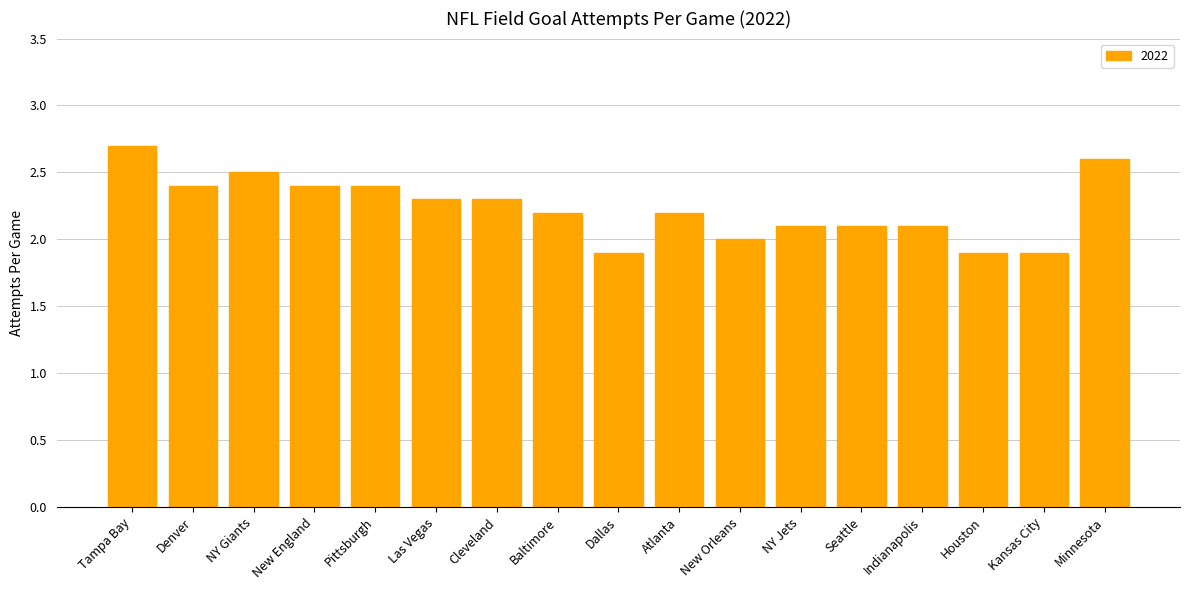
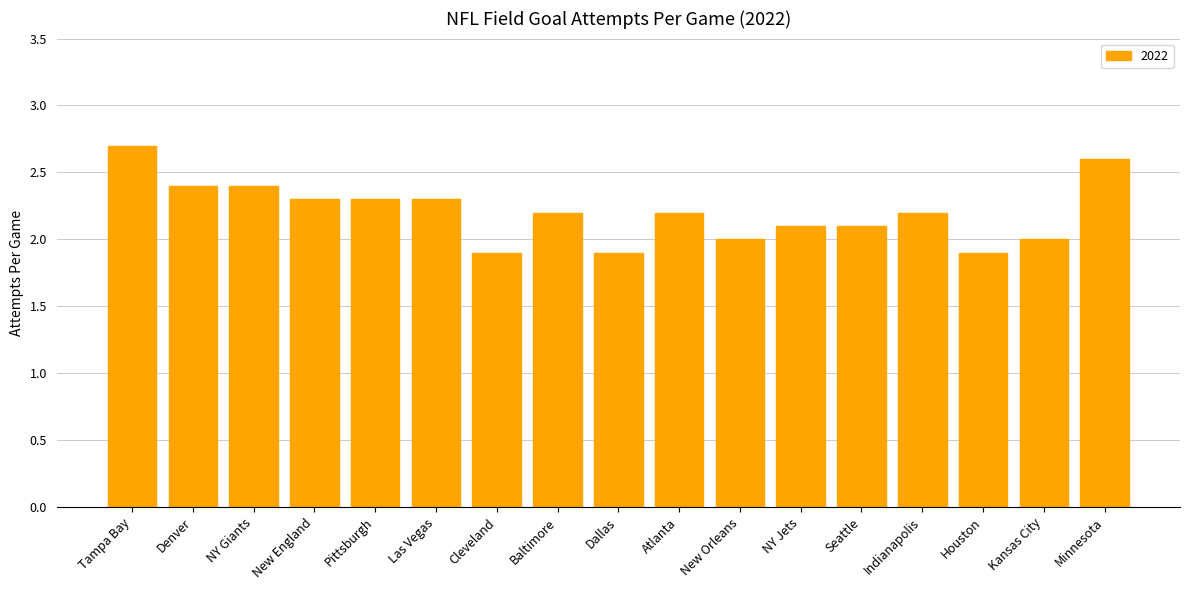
NY Giants: 2.5 -> 2.4
New England: 2.4 -> 2.3
Pittsburgh: 2.4 -> 2.3
Cleveland: 2.3 -> 1.9
Indianapolis: 2.1 -> 2.2
Kansas City: 1.9 -> 2.0
